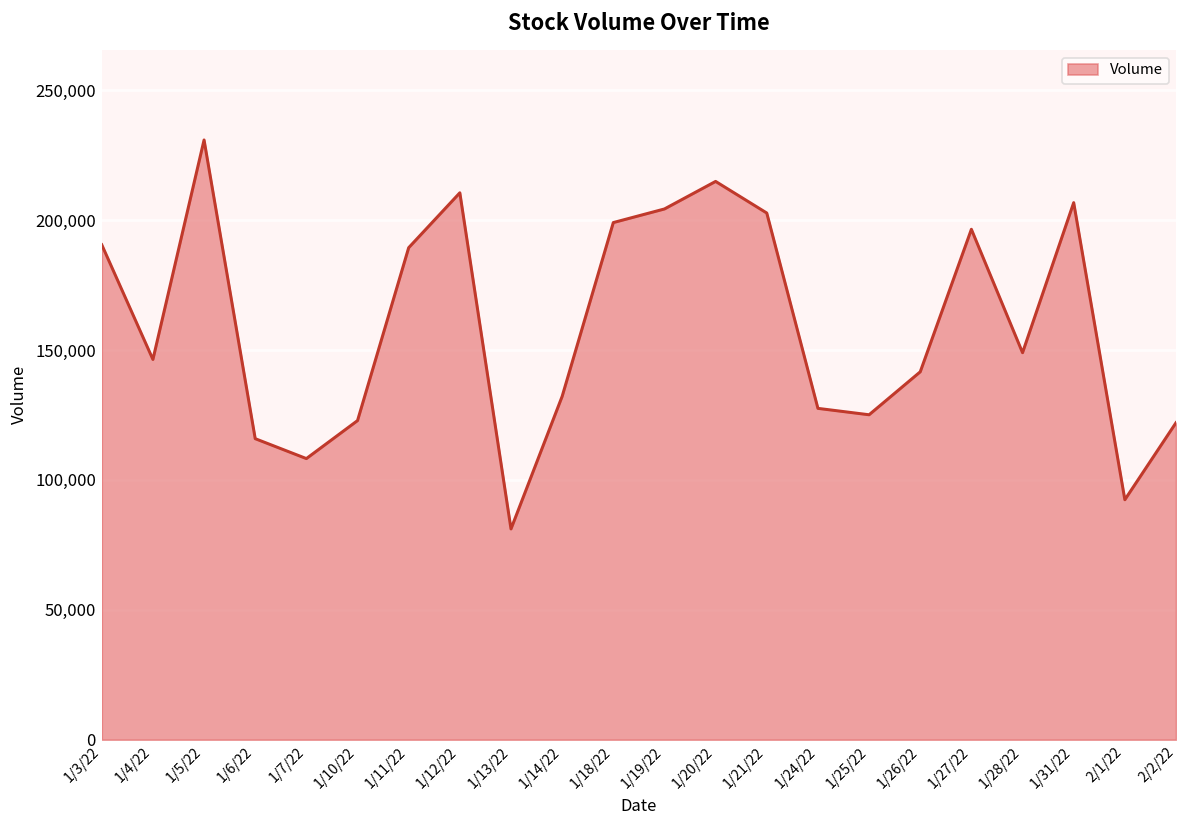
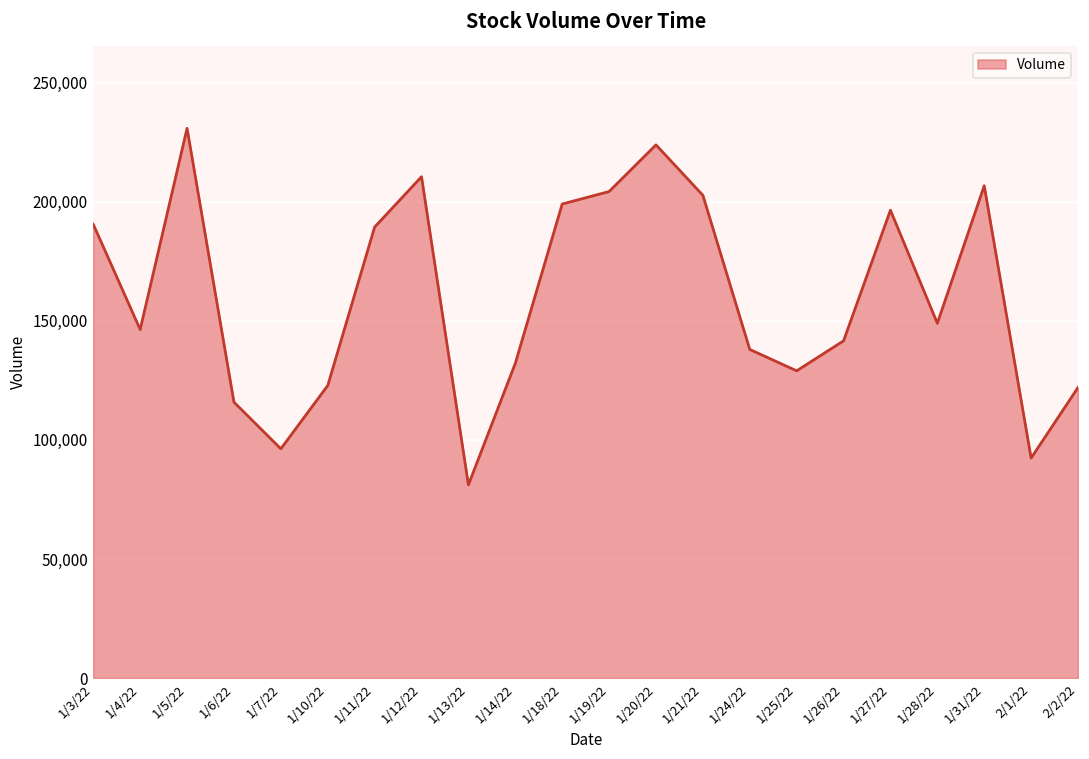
1/7/22: 108,000 -> 96,000
1/20/22: 215,000 -> 224,000
1/24/22: 128,000 -> 138,000
1/25/22: 125,000 -> 129,000
